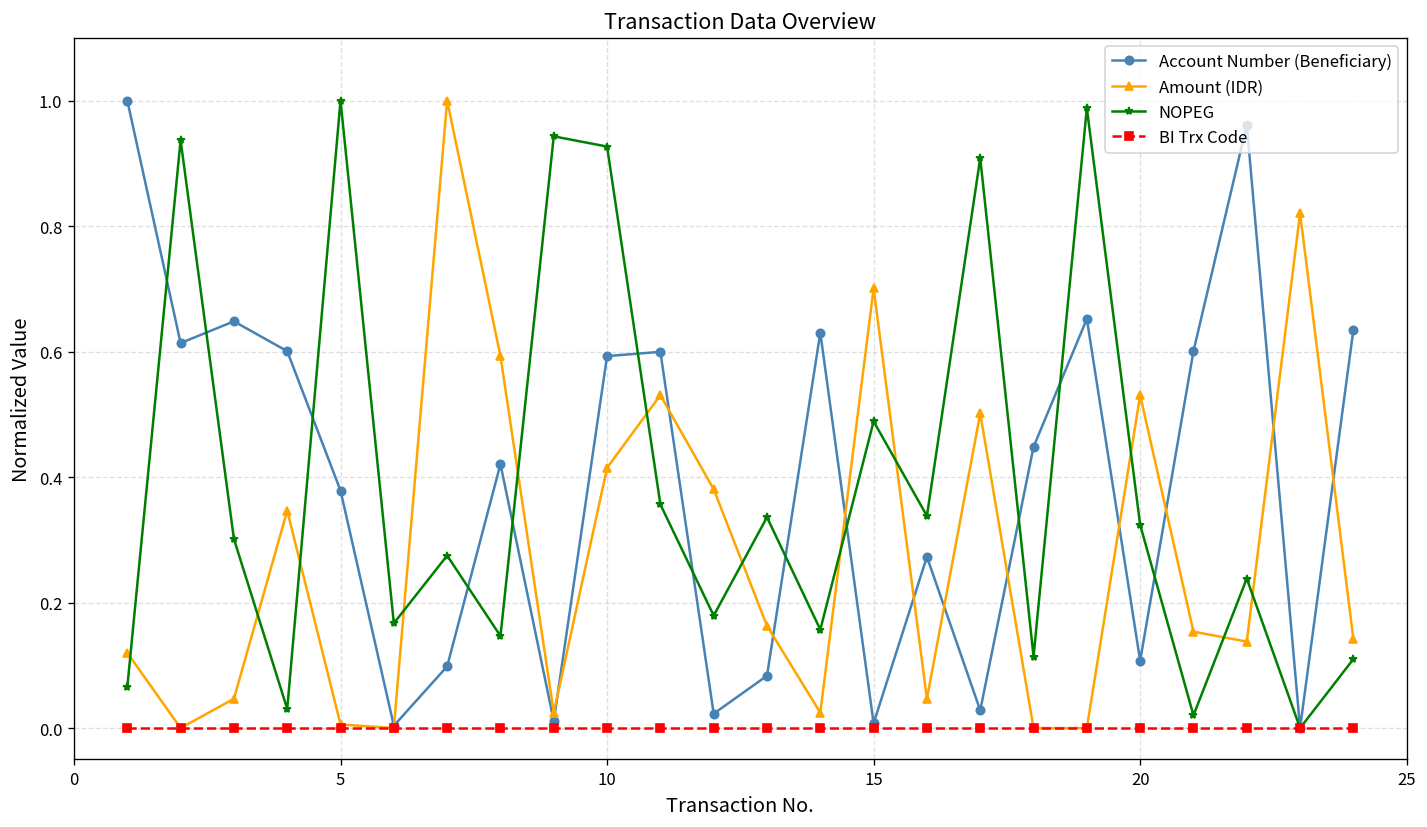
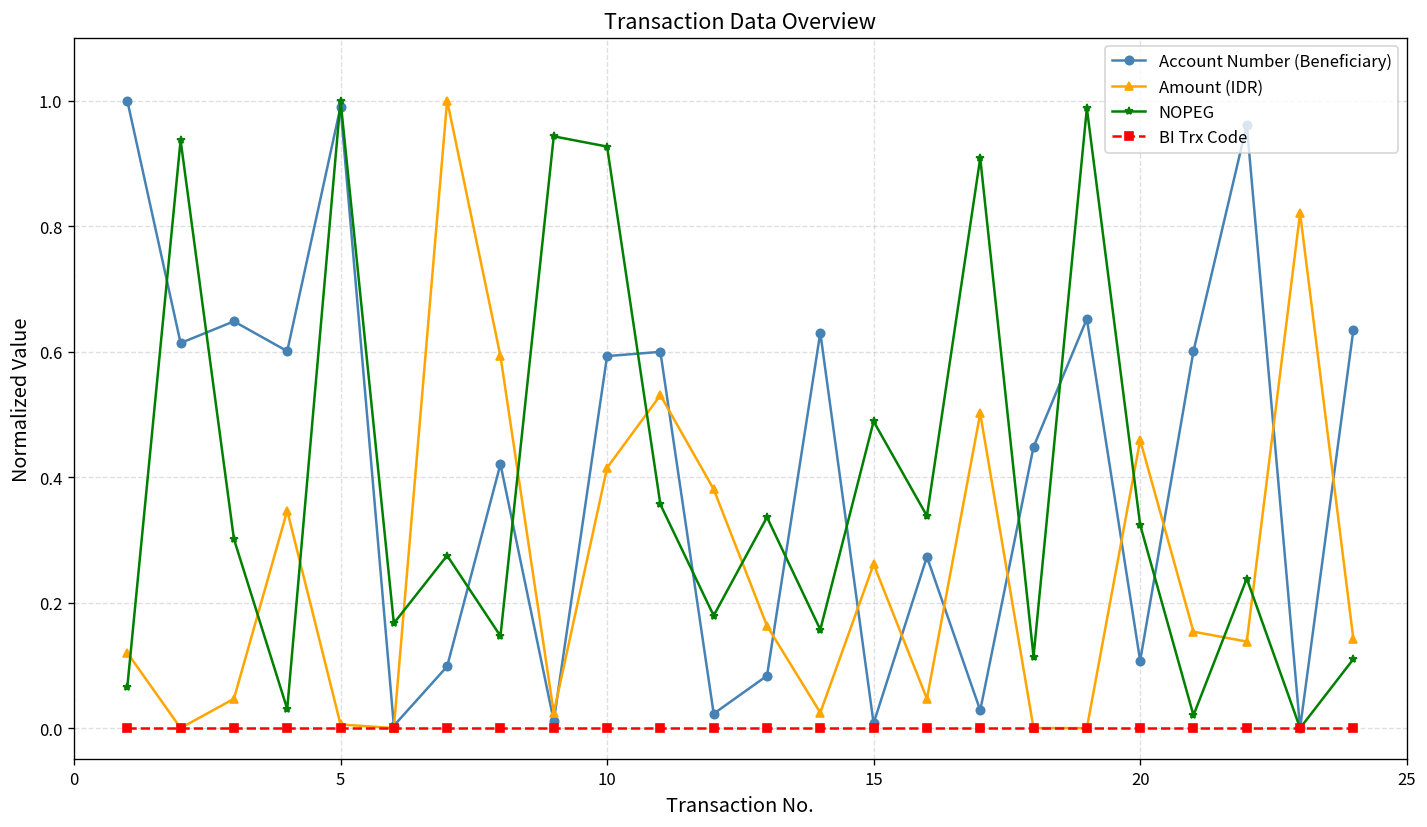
Account Number (Beneficiary), 5: 0.38 -> 0.99
Amount (IDR), 15: 0.70 -> 0.26
Amount (IDR), 20: 0.53 -> 0.46
